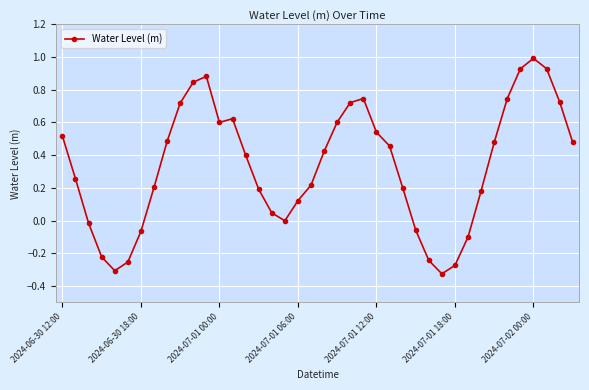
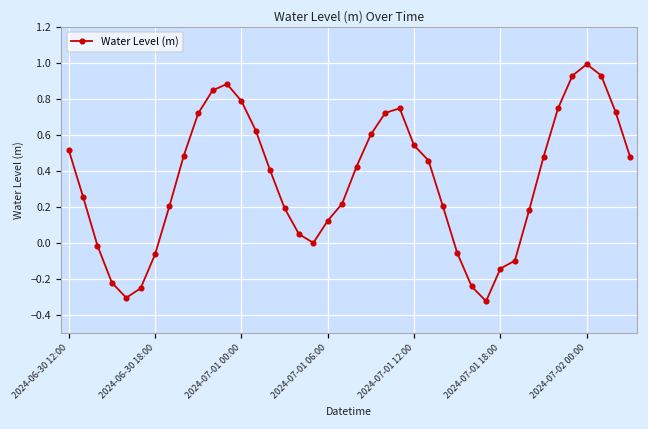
2024-07-01 00:00: 0.60 -> 0.79
2024-07-01 18:00: -0.27 -> -0.14
